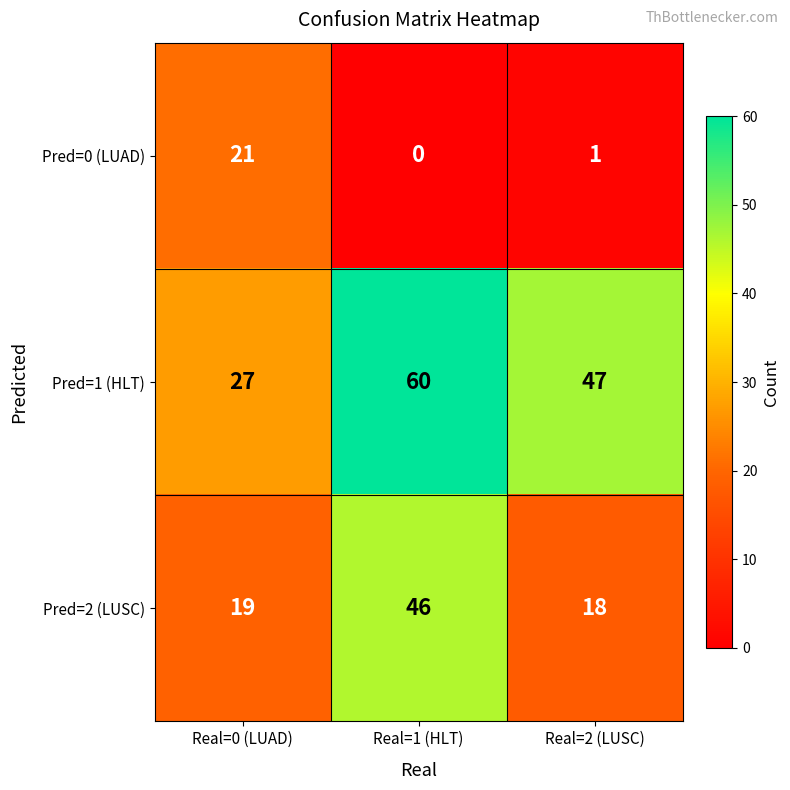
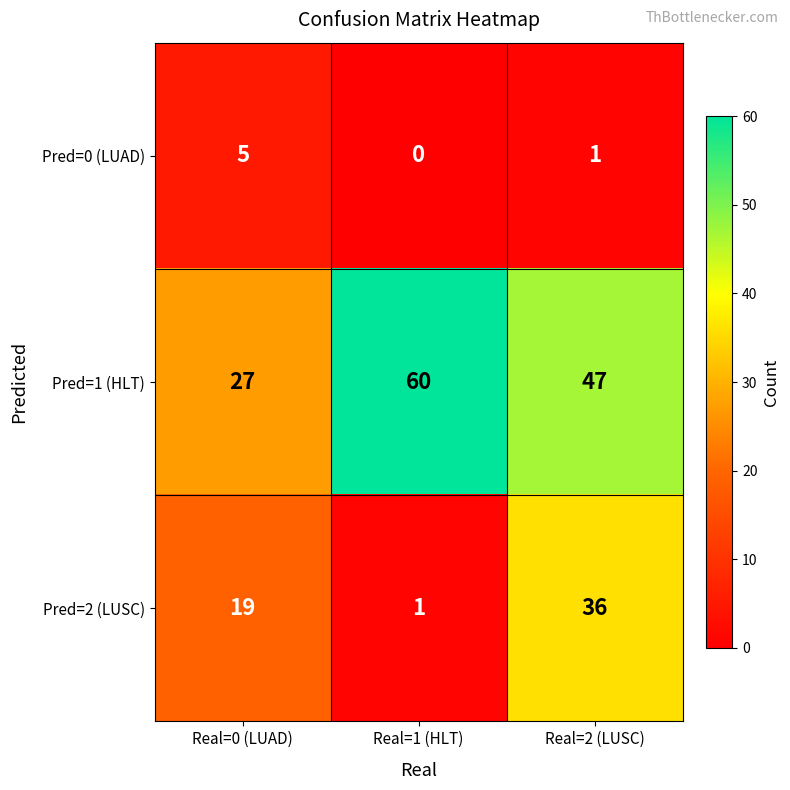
Pred=0 (LUAD), Real=0 (LUAD): 21 -> 5
Pred=2 (LUSC), Real=1 (HLT): 46 -> 1
Pred=2 (LUSC), Real=2 (LUSC): 18 -> 36
